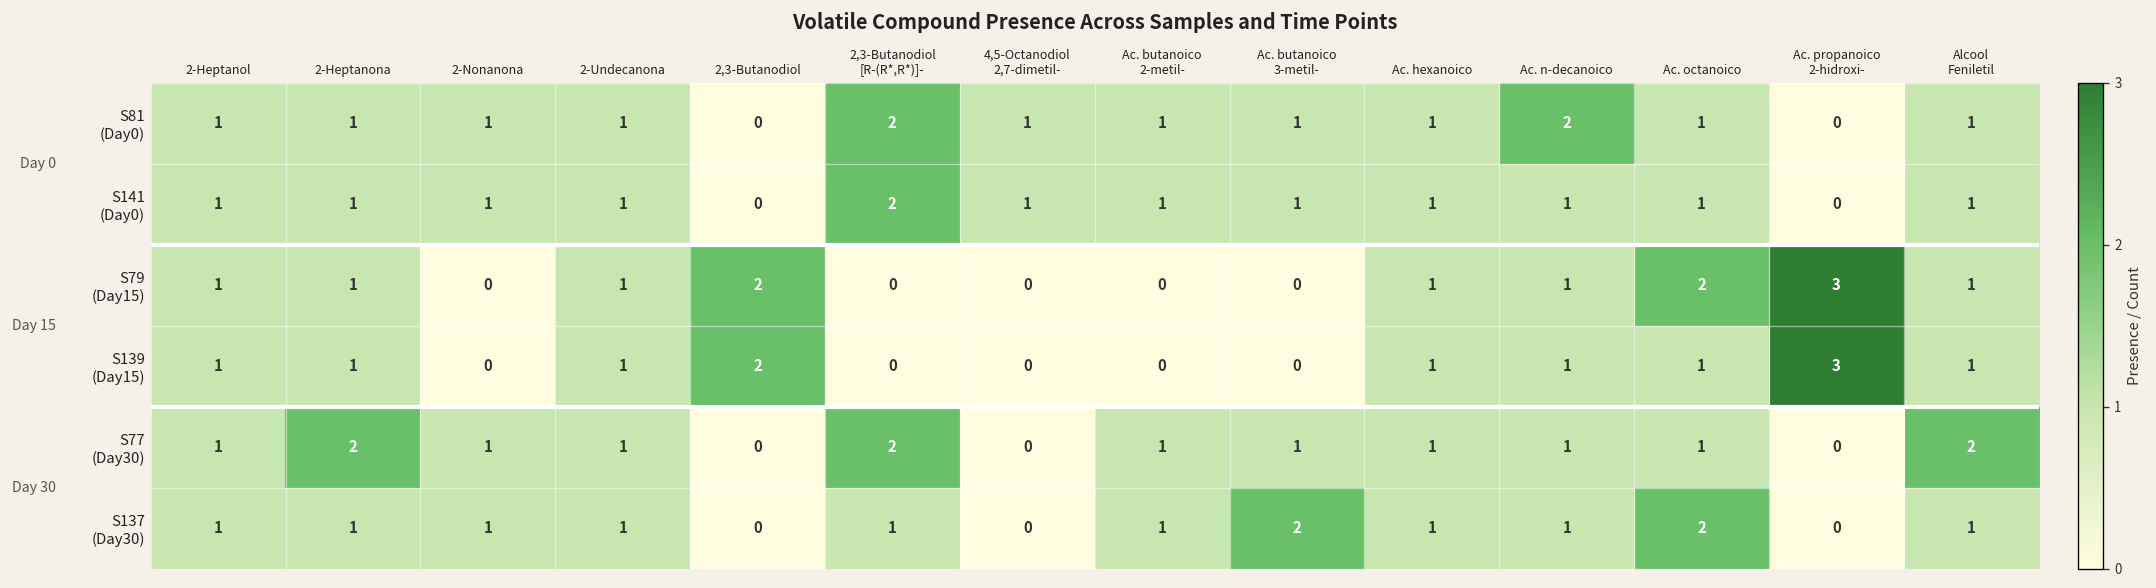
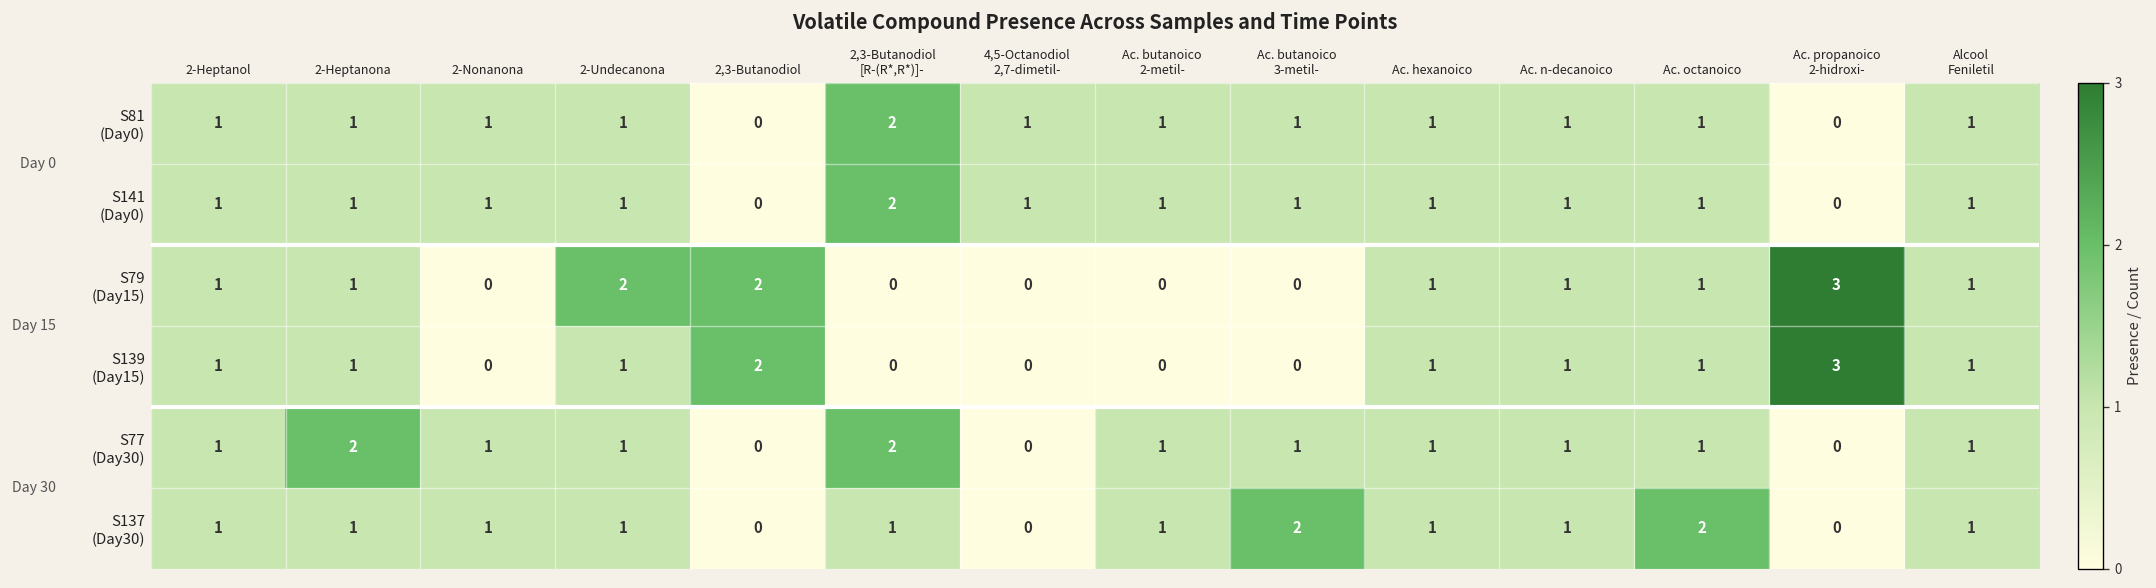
S81 (Day0), Ac. n-decanoico: 2 -> 1
S79 (Day15), 2-Undecanona: 1 -> 2
S79 (Day15), Ac. octanoico: 2 -> 1
S77 (Day30), Alcool Feniletil: 2 -> 1
